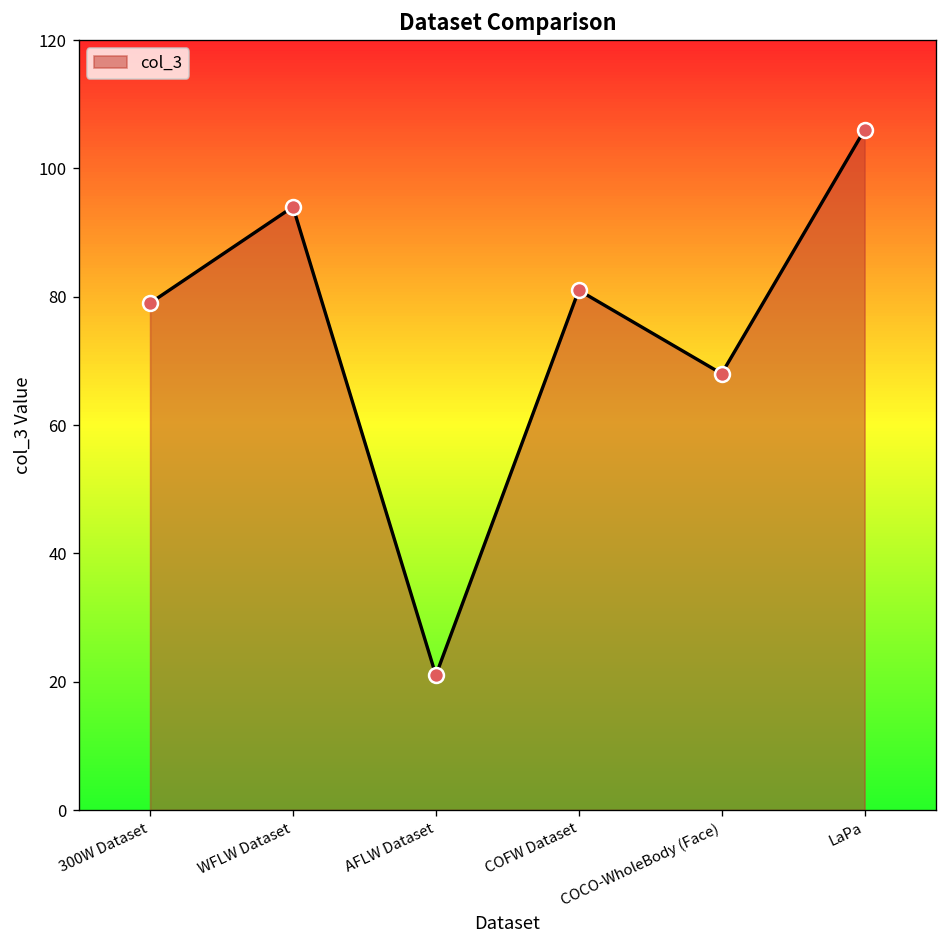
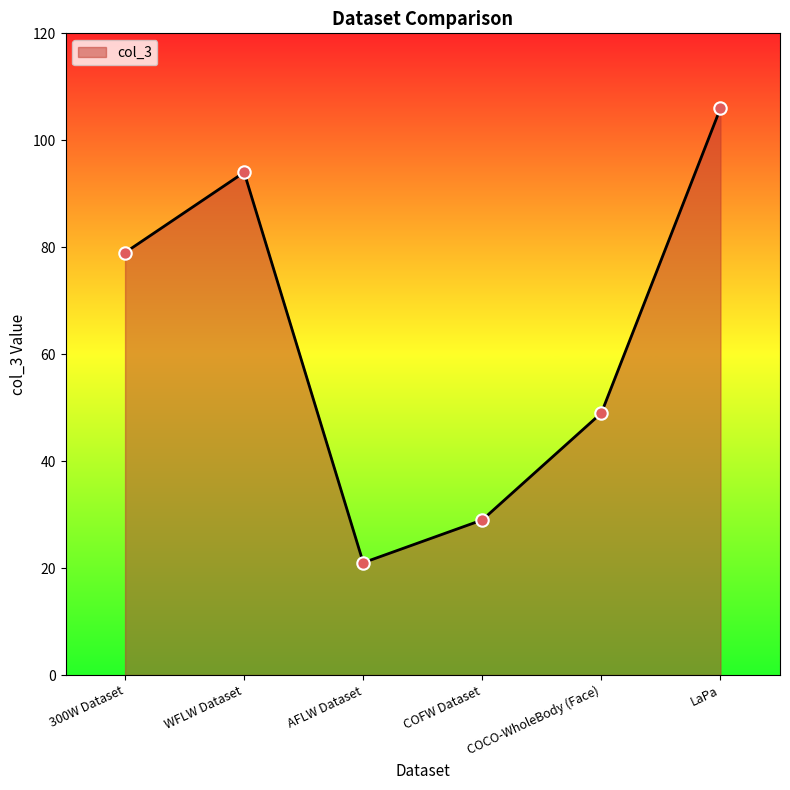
COFW Dataset: 81 -> 29
COCO-WholeBody (Face): 68 -> 49
